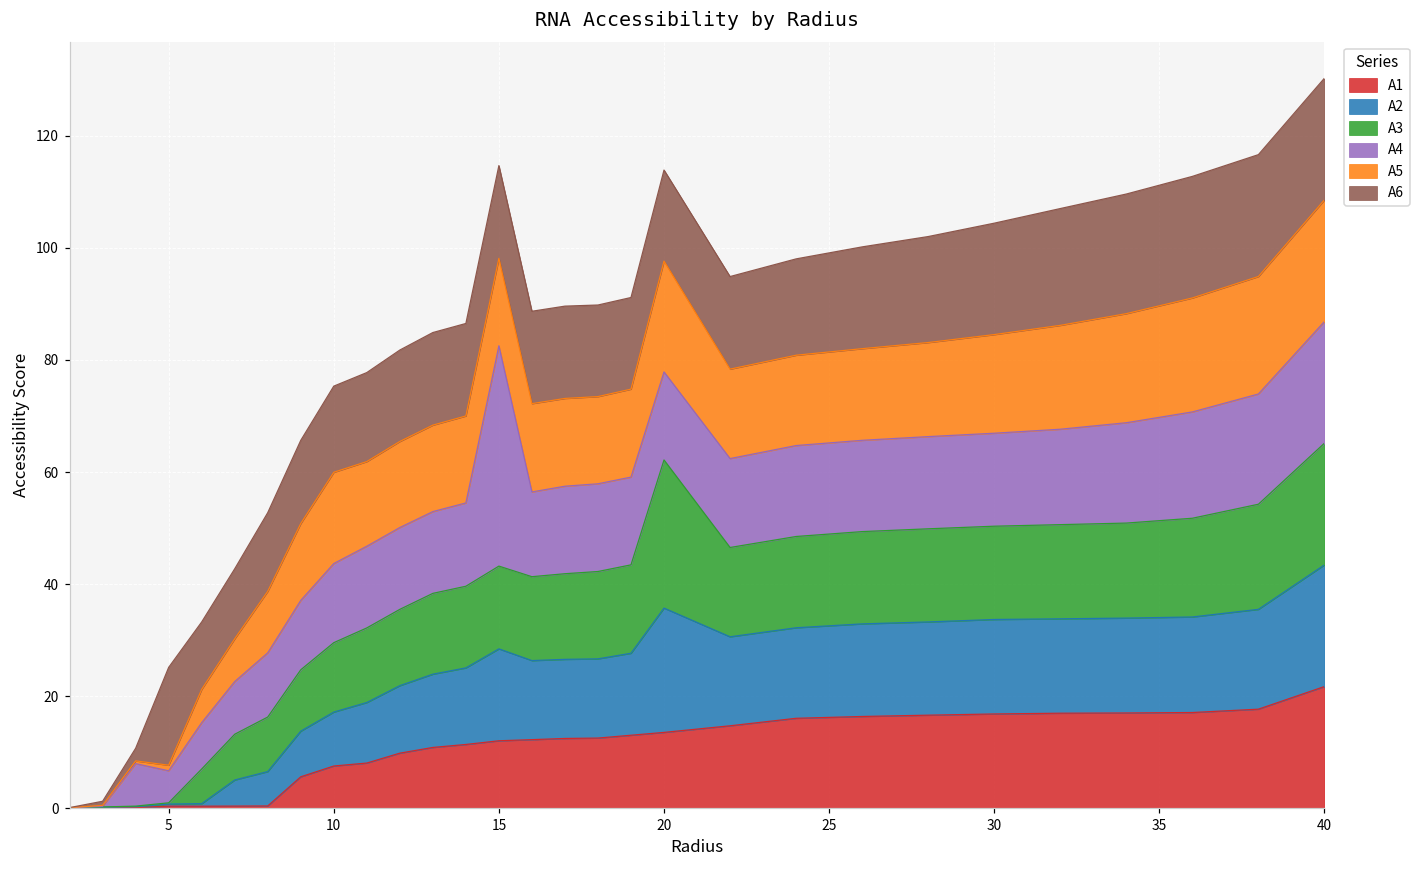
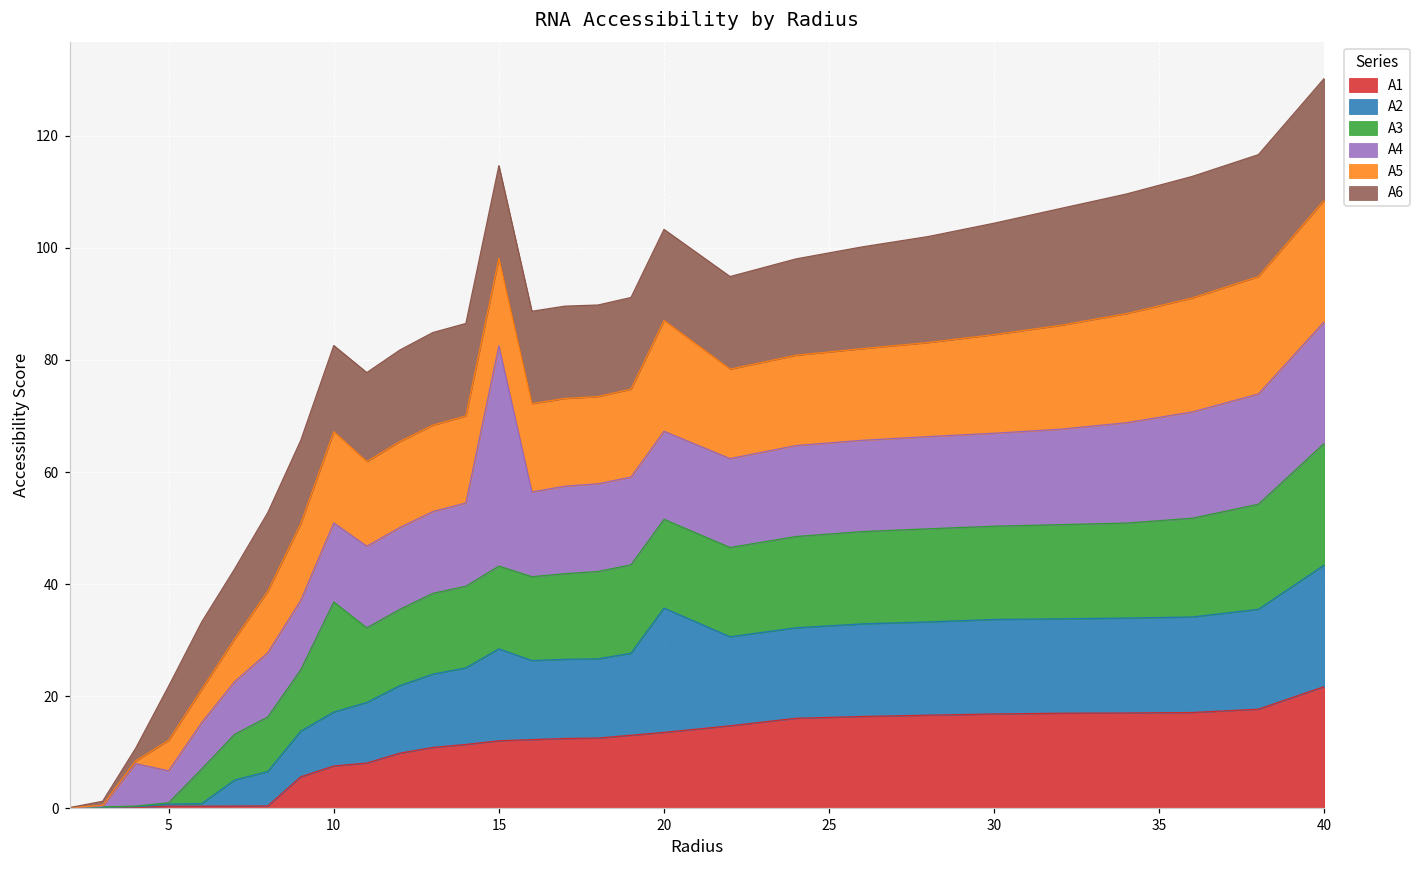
A5, 5: 1 -> 5
A6, 5: 17 -> 10
A3, 10: 12 -> 20
A3, 20: 26 -> 16
